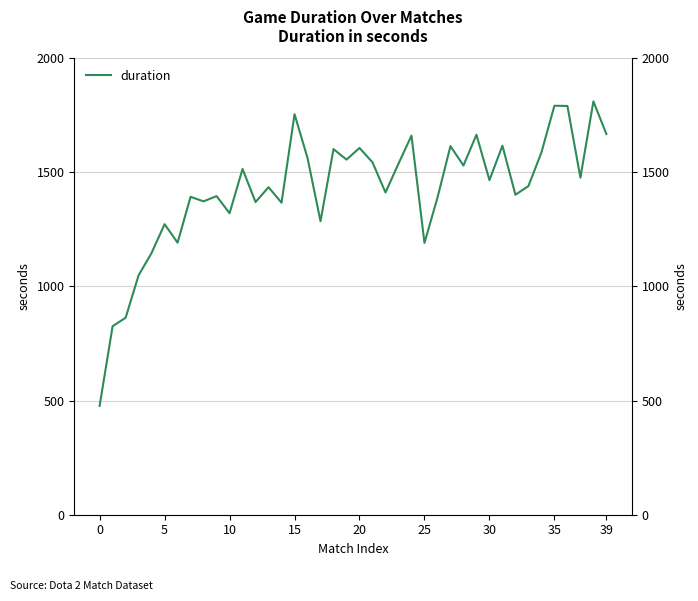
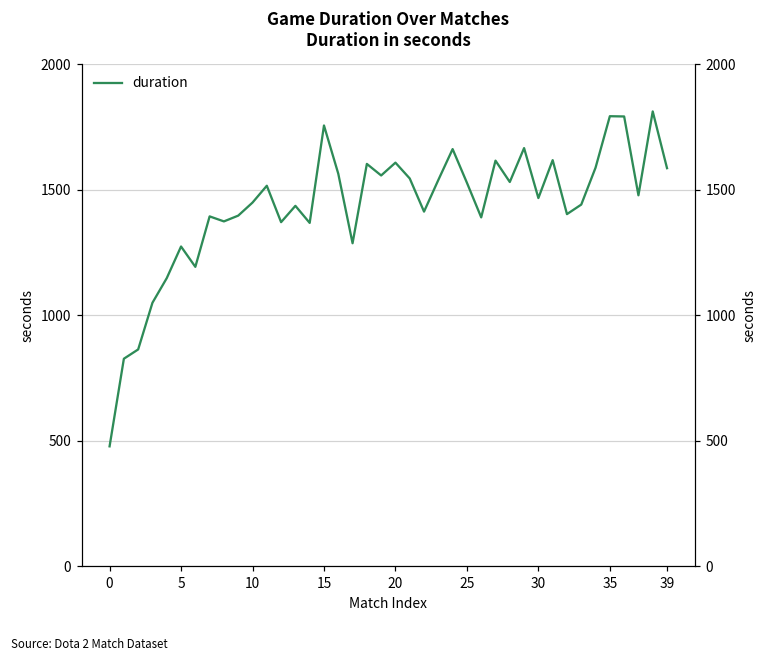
10: 1320 -> 1450
25: 1190 -> 1530
39: 1670 -> 1590
